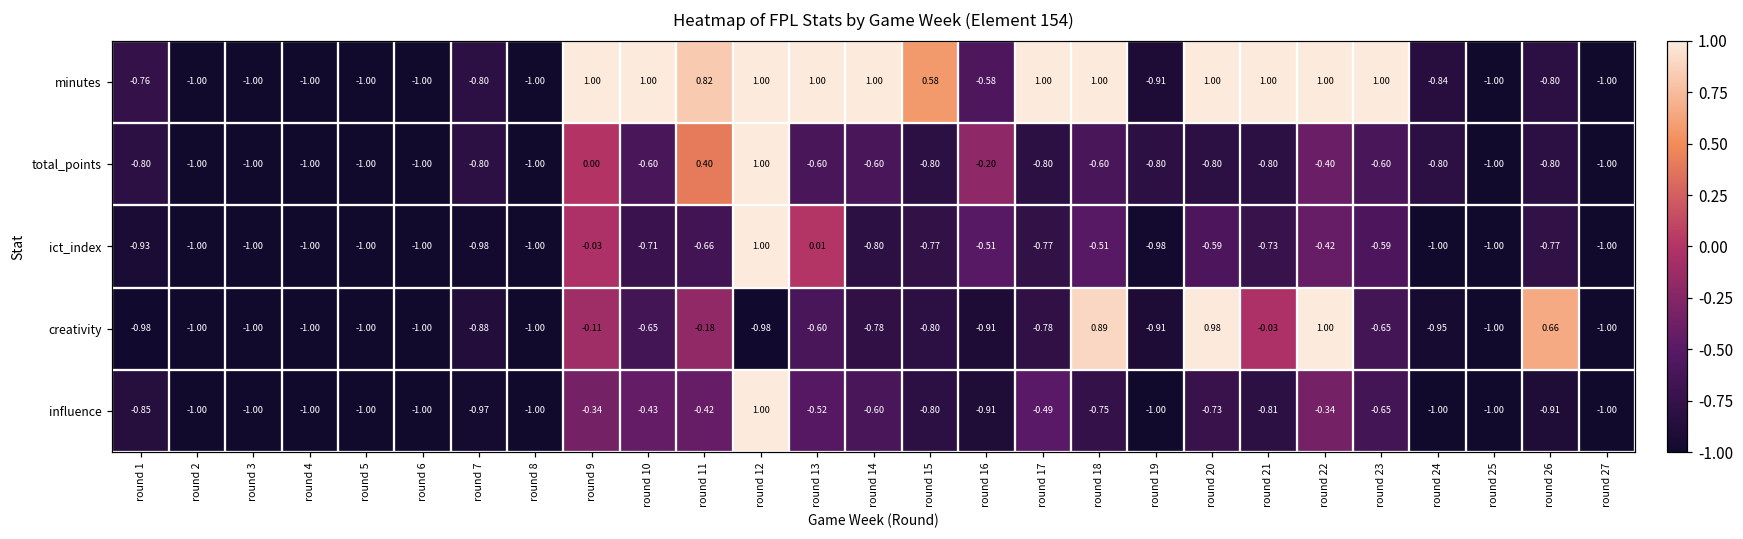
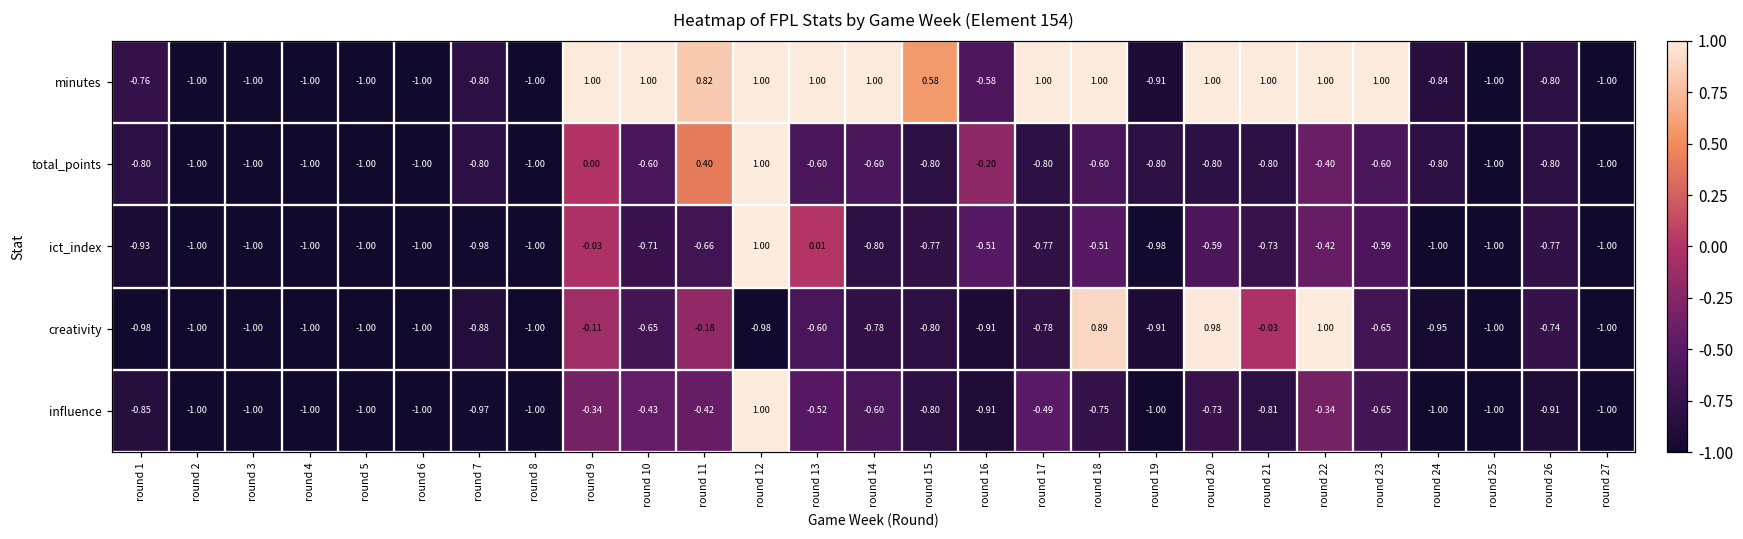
creativity, round 26: 0.66 -> -0.74
